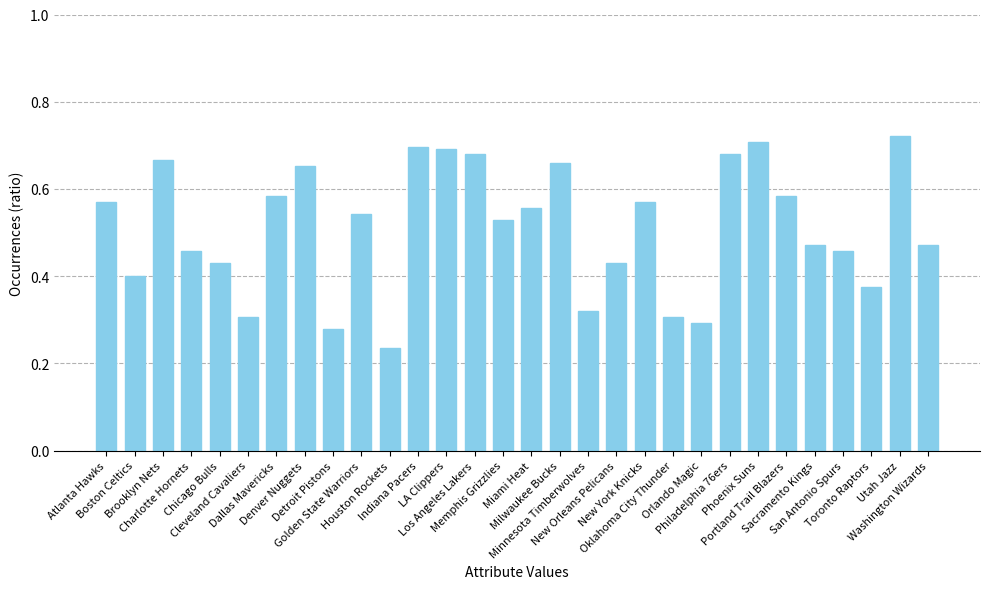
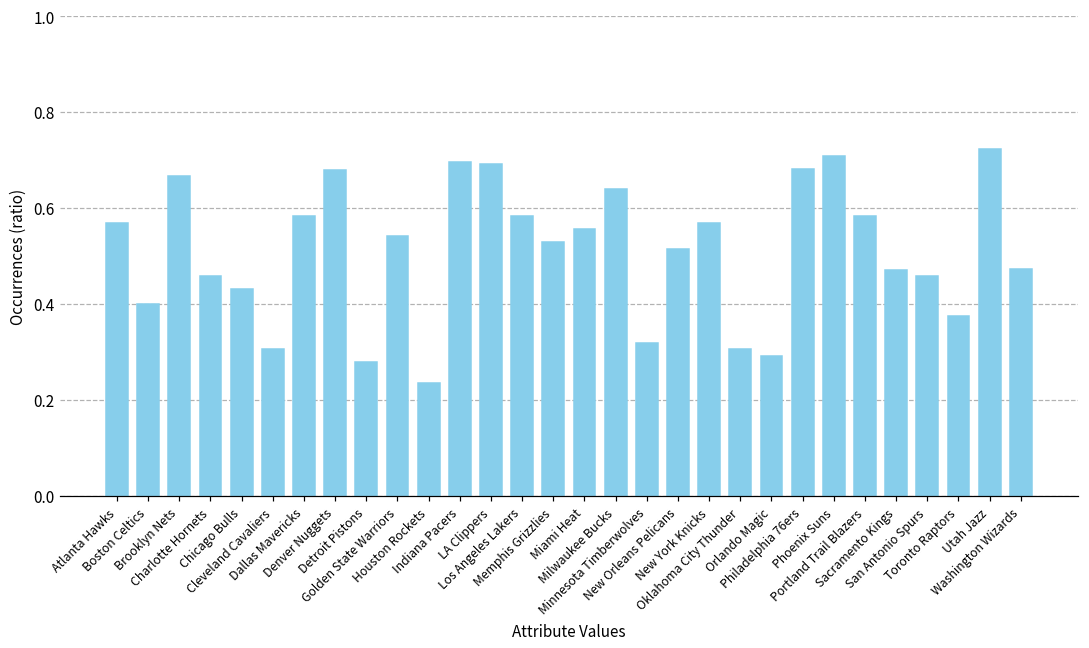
Denver Nuggets: 0.65 -> 0.68
Los Angeles Lakers: 0.68 -> 0.58
Milwaukee Bucks: 0.66 -> 0.64
New Orleans Pelicans: 0.43 -> 0.51
